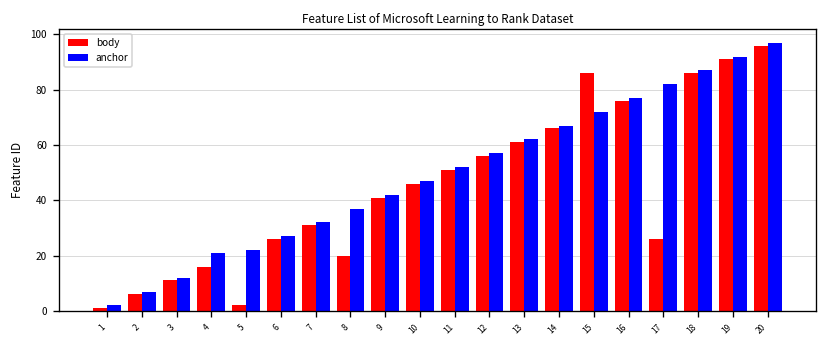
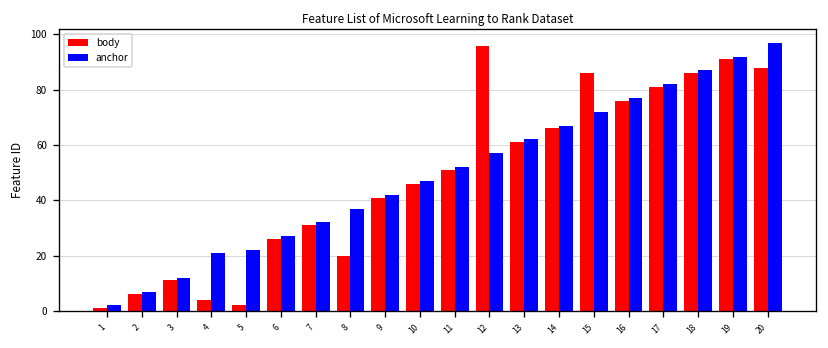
body, 4: 16 -> 4
body, 12: 56 -> 96
body, 17: 26 -> 81
body, 20: 96 -> 88
